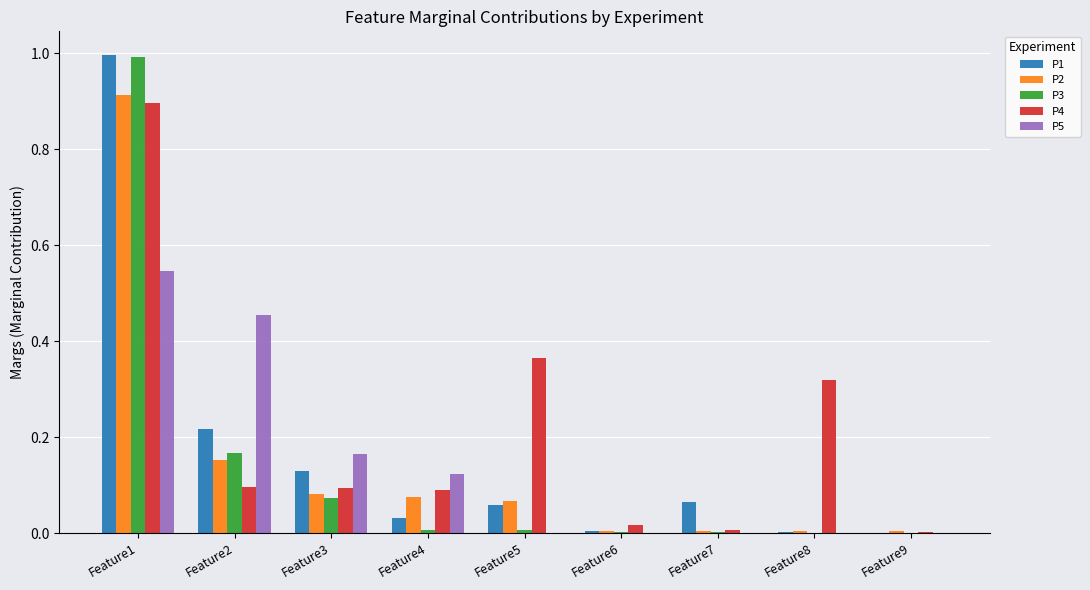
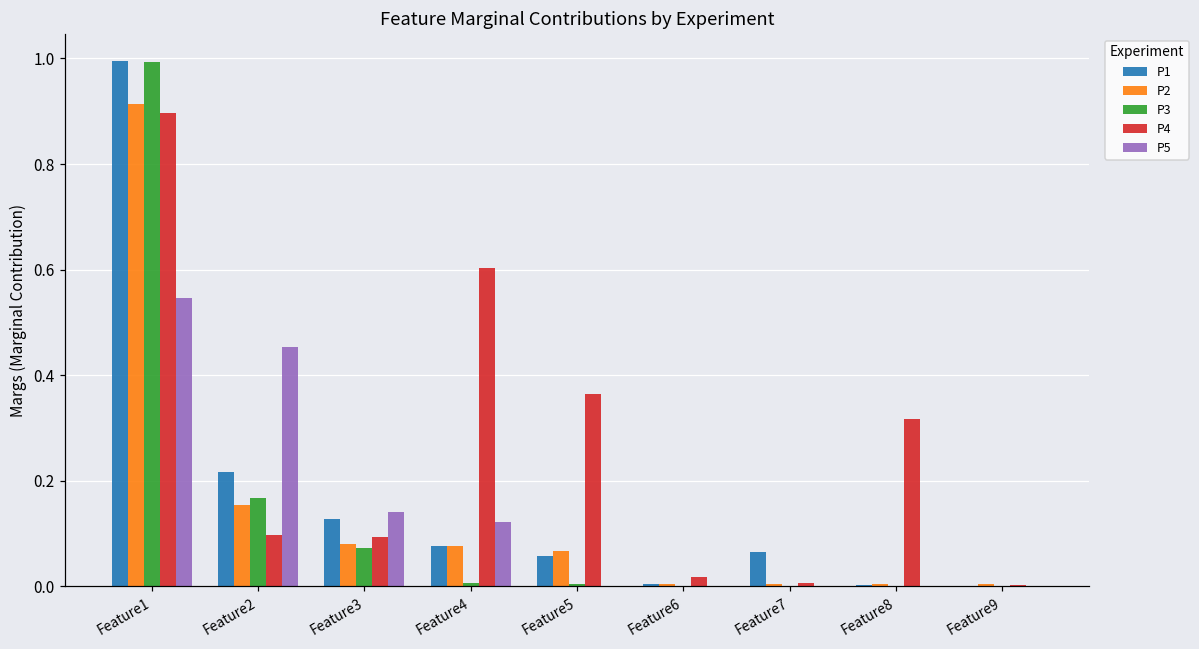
P5, Feature3: 0.17 -> 0.14
P1, Feature4: 0.03 -> 0.08
P4, Feature4: 0.09 -> 0.60
